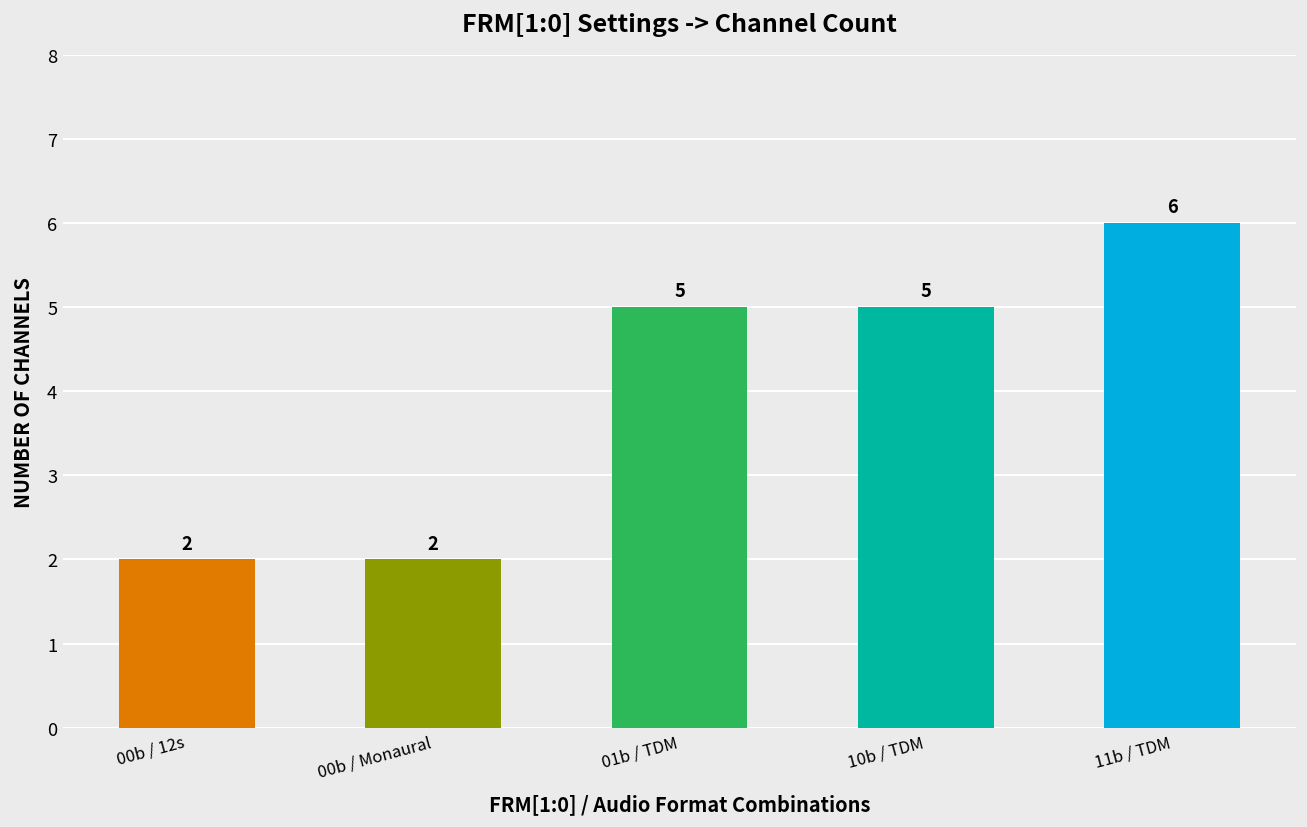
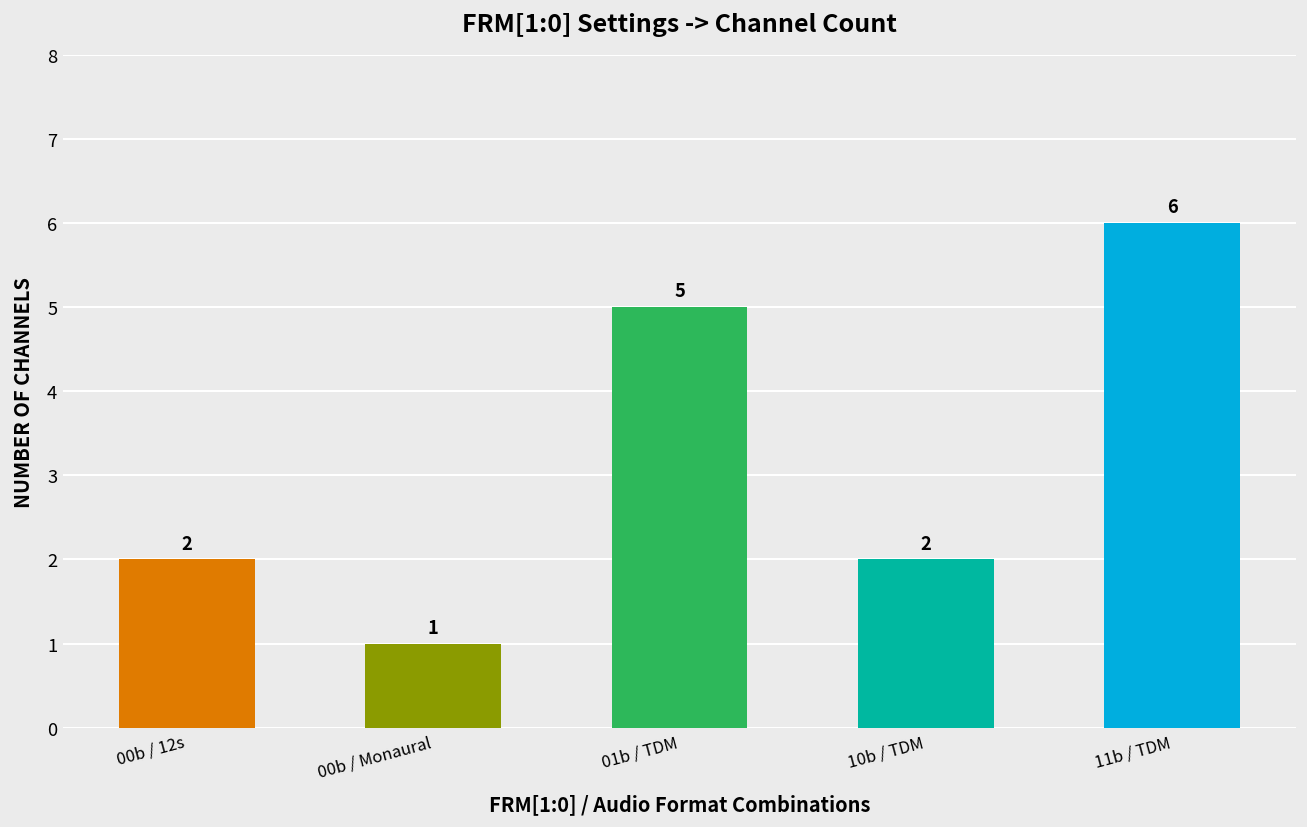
00b / Monaural: 2 -> 1
10b / TDM: 5 -> 2
